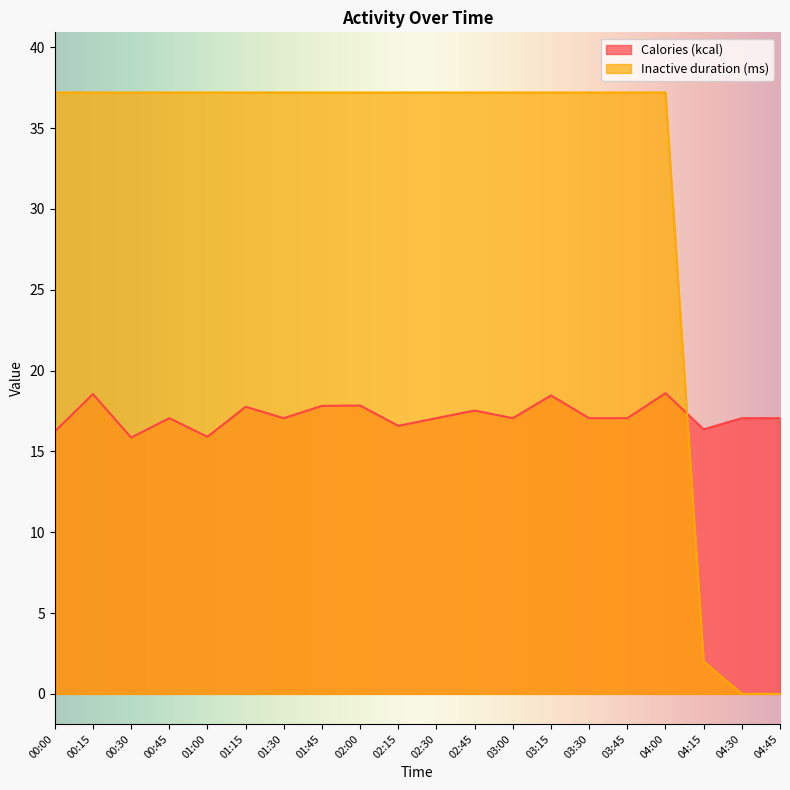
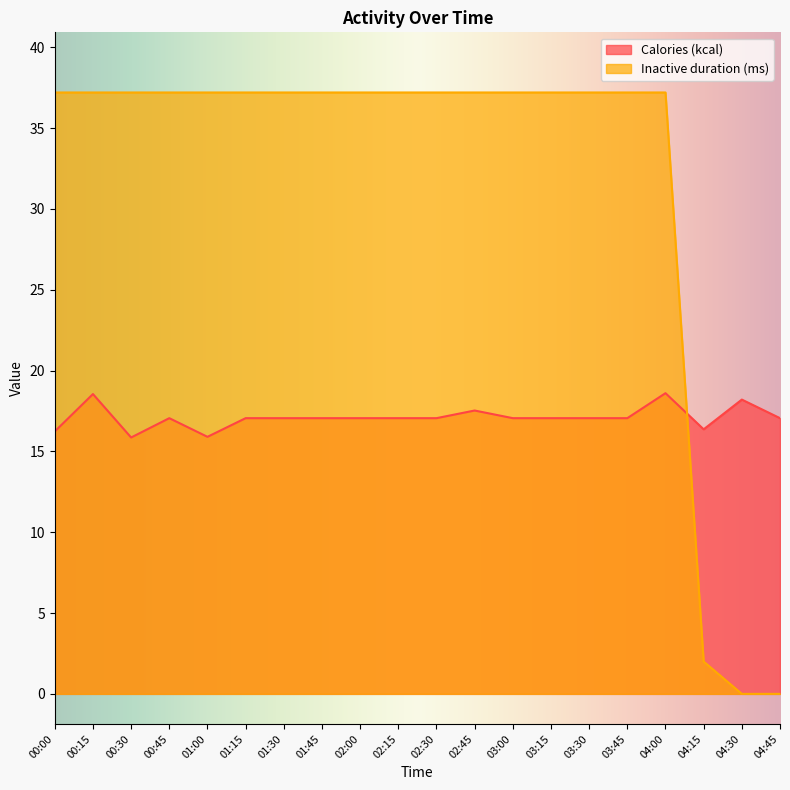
Calories (kcal), 01:15: 17.8 -> 17.1
Calories (kcal), 01:45: 17.8 -> 17.1
Calories (kcal), 02:00: 17.8 -> 17.1
Calories (kcal), 02:15: 16.6 -> 17.1
Calories (kcal), 03:15: 18.5 -> 17.1
Calories (kcal), 04:30: 17.1 -> 18.2
